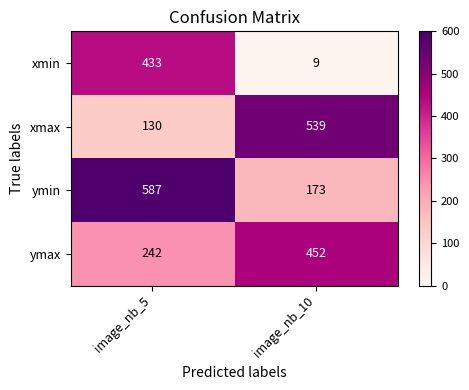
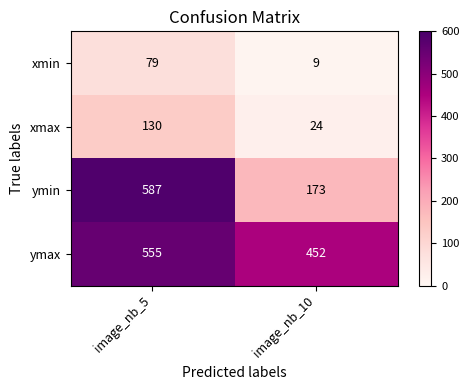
xmin, image_nb_5: 433 -> 79
xmax, image_nb_10: 539 -> 24
ymax, image_nb_5: 242 -> 555
